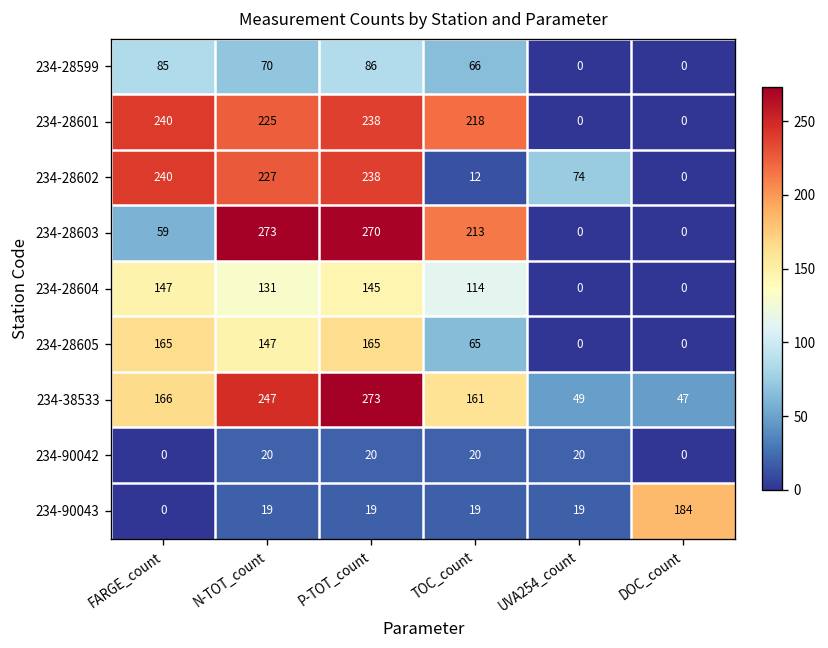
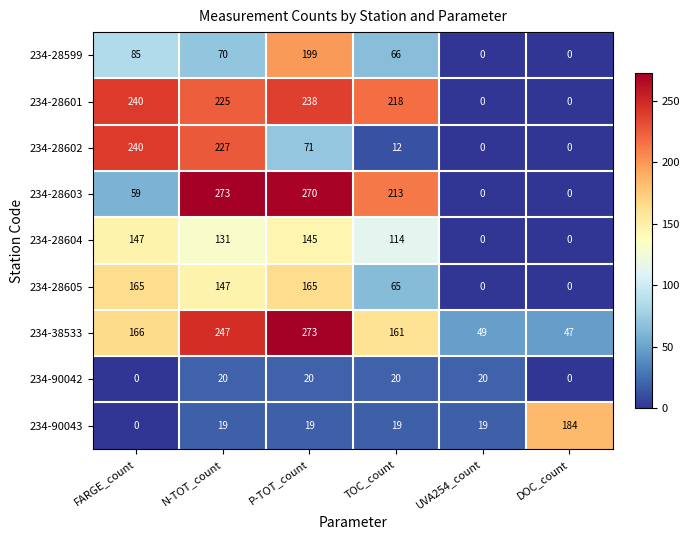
234-28599, P-TOT_count: 86 -> 199
234-28602, P-TOT_count: 238 -> 71
234-28602, UVA254_count: 74 -> 0
